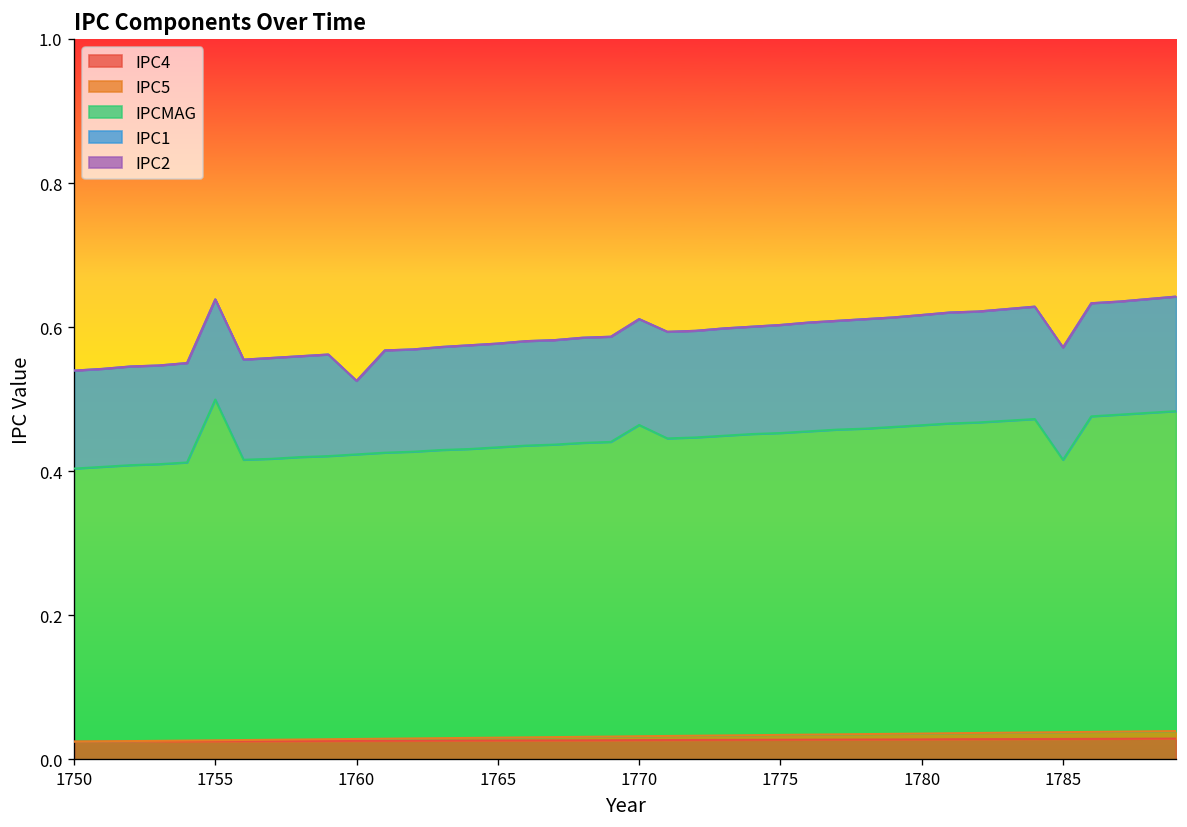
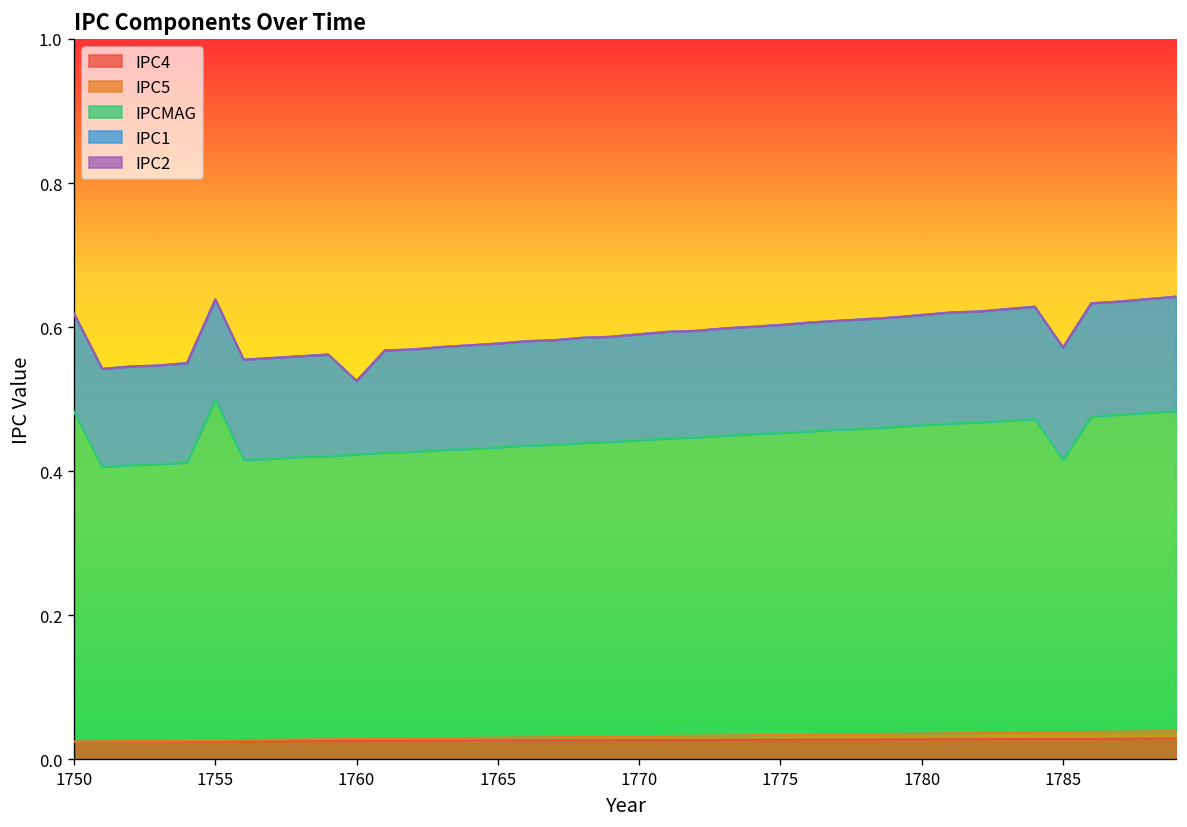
IPCMAG, 1750: 0.38 -> 0.46
IPCMAG, 1770: 0.43 -> 0.41
